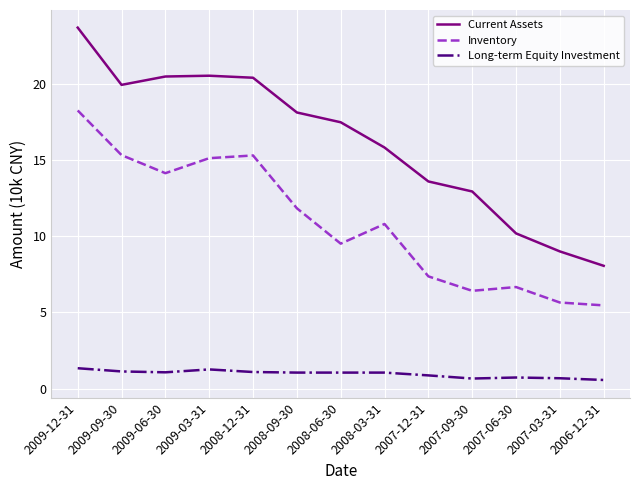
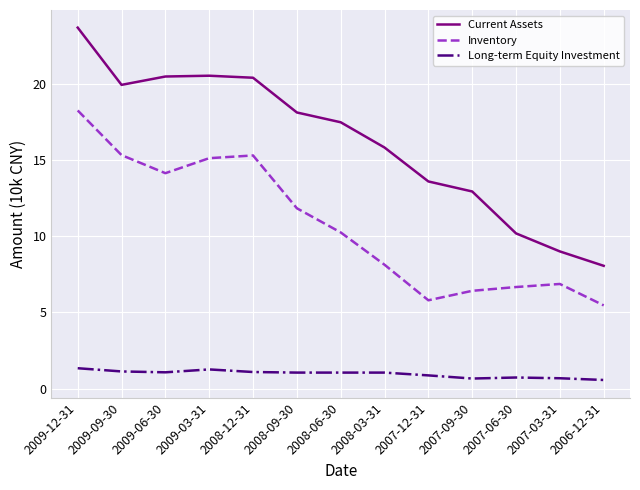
Inventory, 2008-06-30: 9.5 -> 10.3
Inventory, 2008-03-31: 10.8 -> 8.1
Inventory, 2007-12-31: 7.4 -> 5.8
Inventory, 2007-03-31: 5.7 -> 6.9
